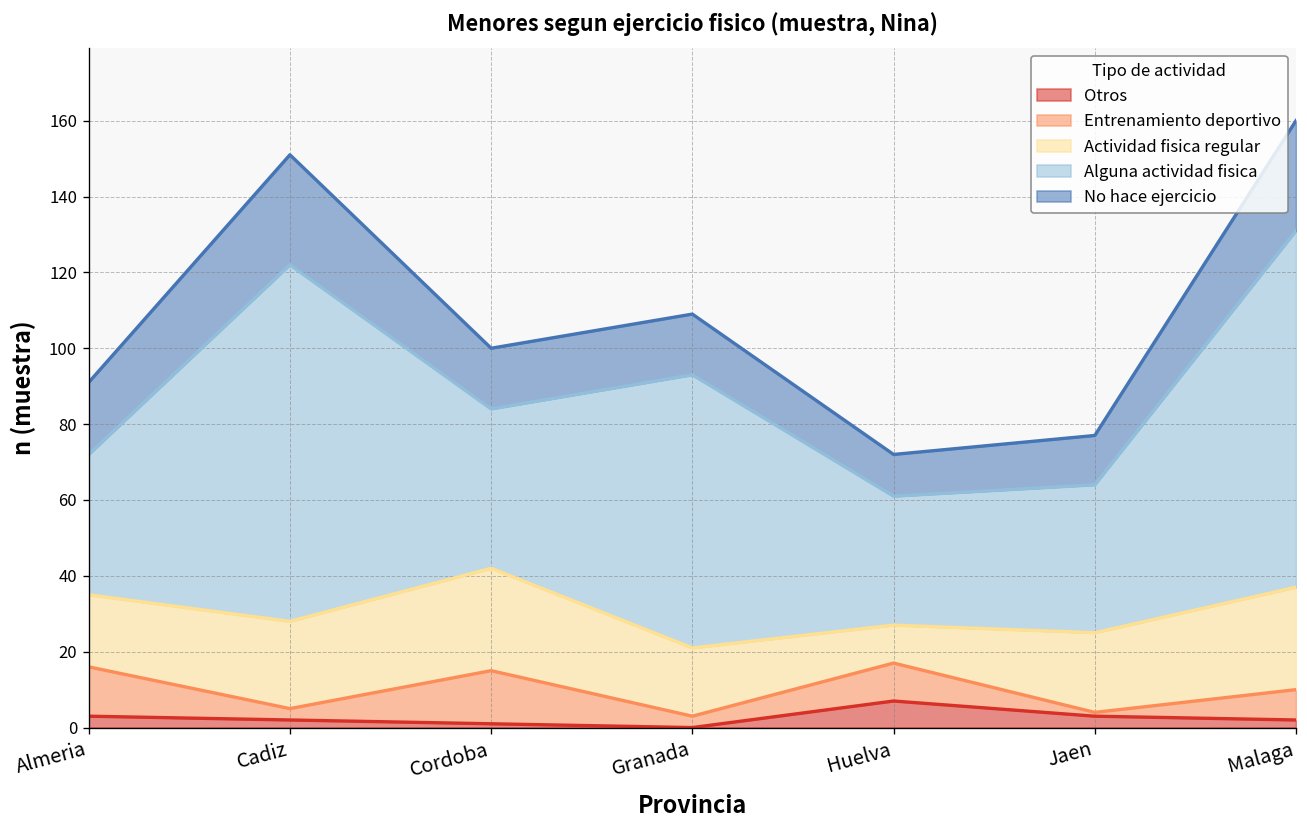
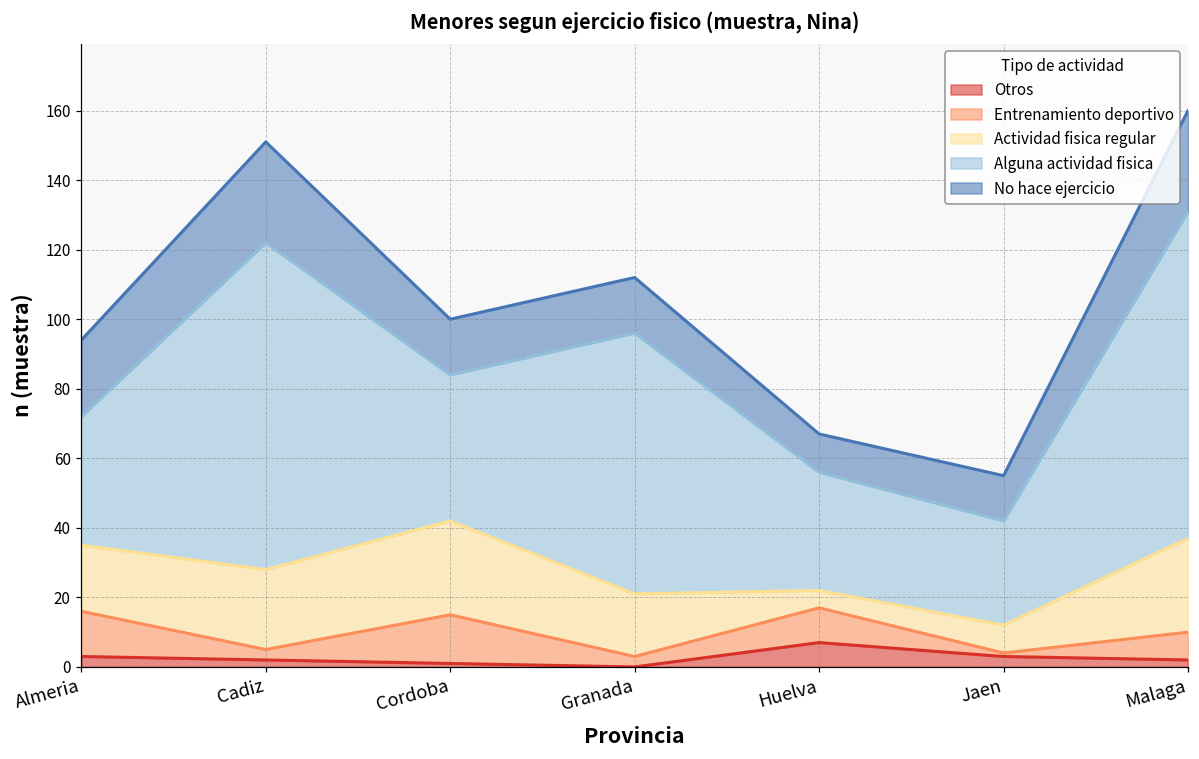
No hace ejercicio, Almeria: 19 -> 22
Alguna actividad fisica, Granada: 72 -> 75
Actividad fisica regular, Huelva: 10 -> 5
Actividad fisica regular, Jaen: 21 -> 8
Alguna actividad fisica, Jaen: 39 -> 30
